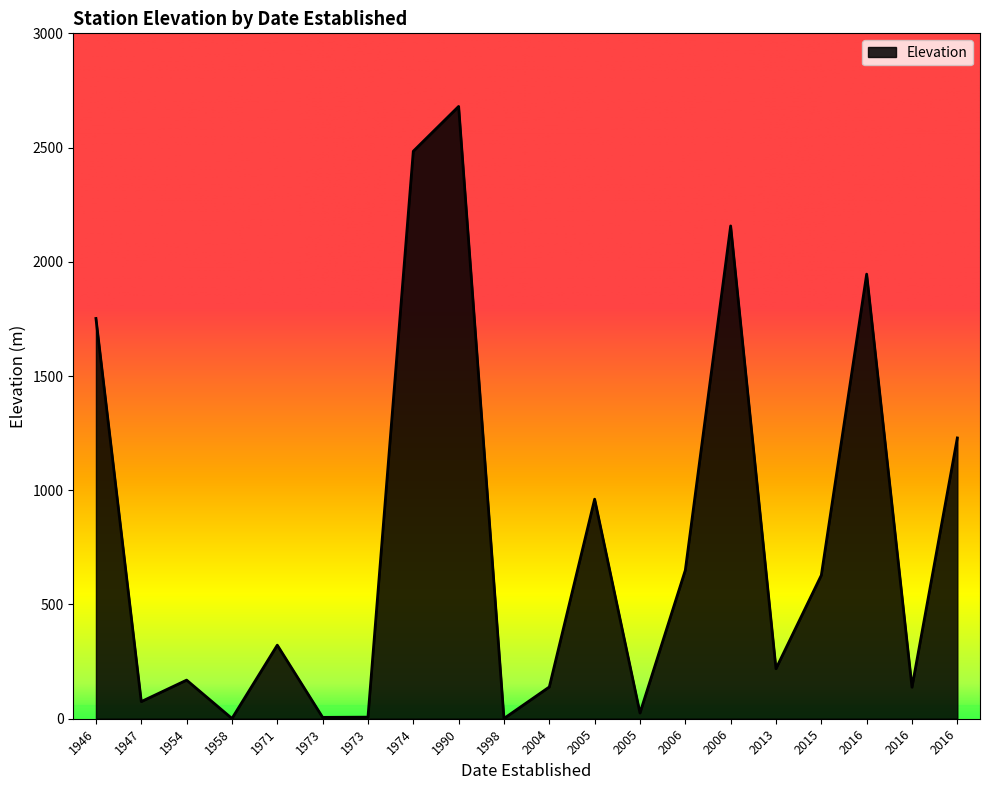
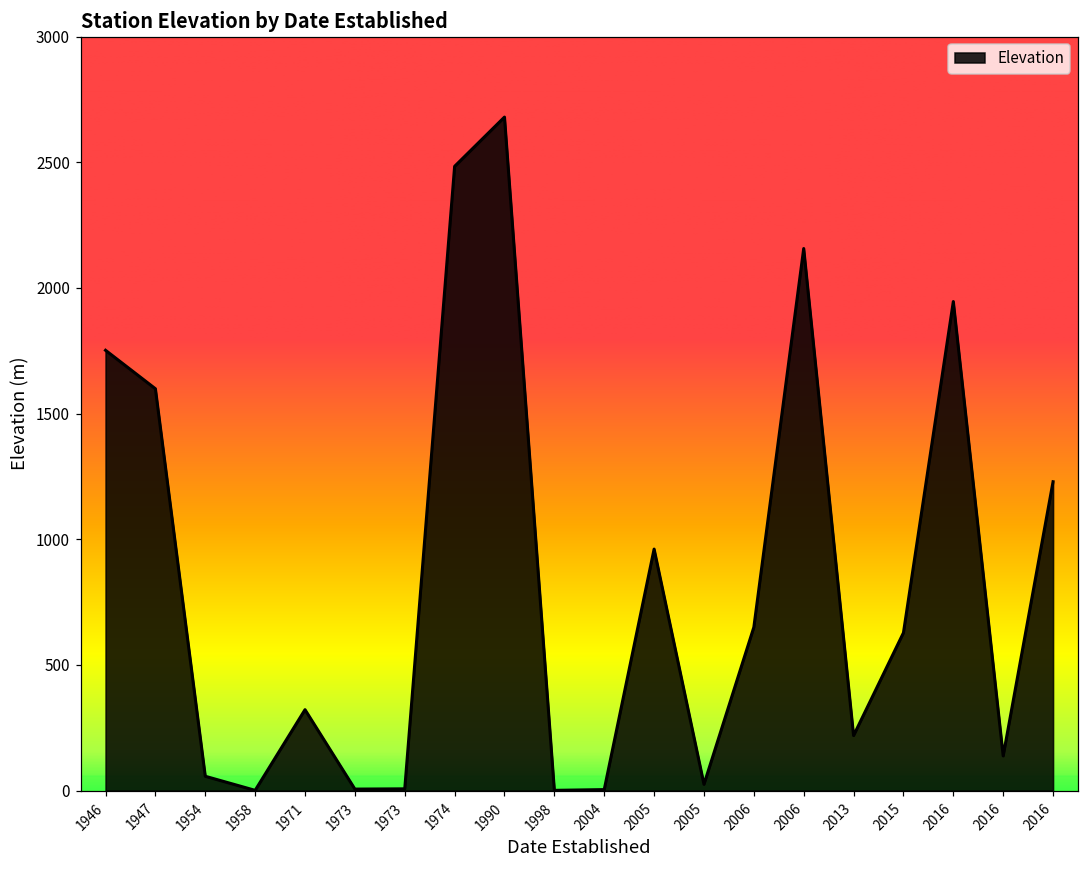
1947: 80 -> 1600
1954: 170 -> 60
2004: 140 -> 0
